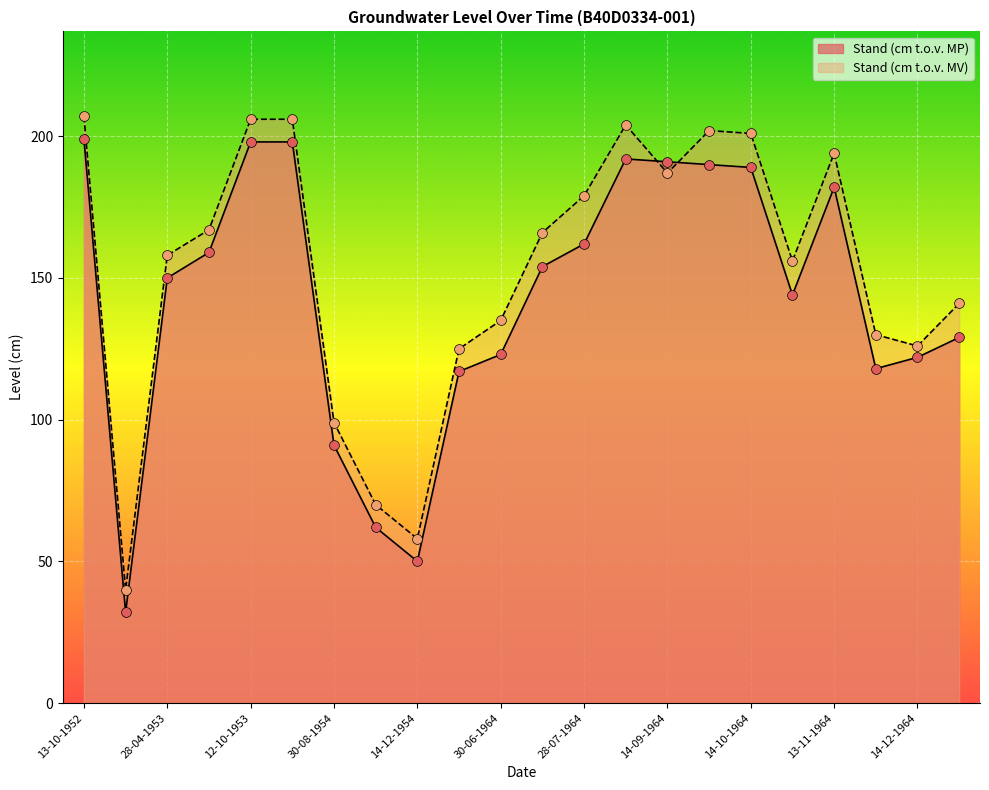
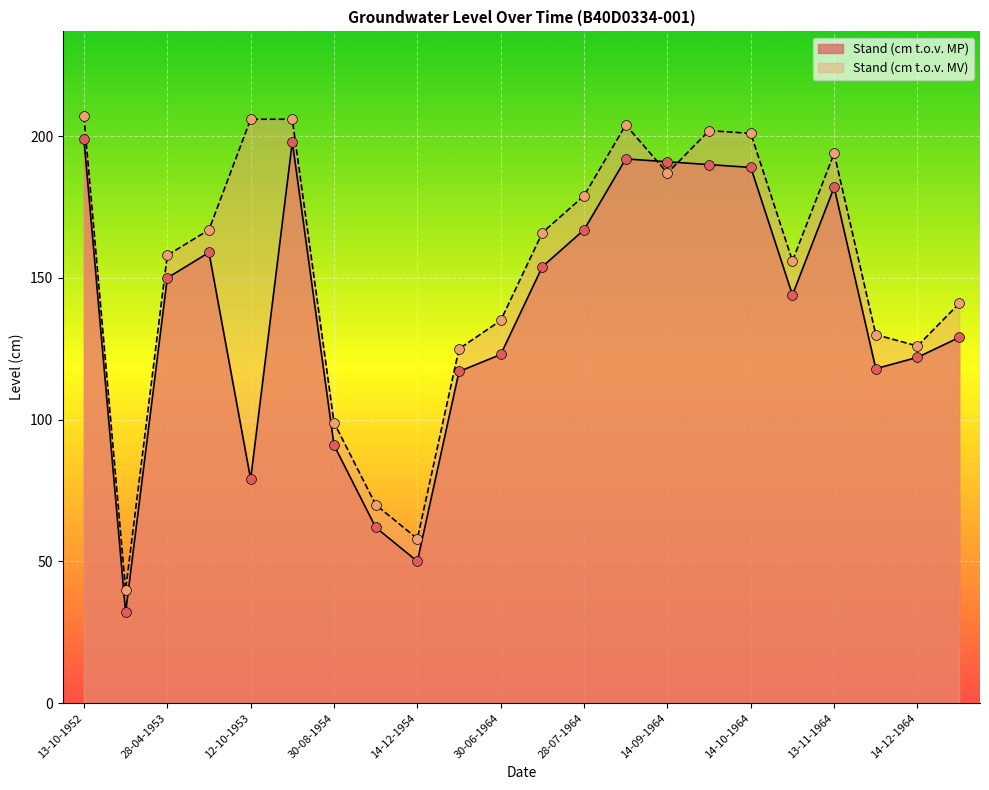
Stand (cm t.o.v. MP), 12-10-1953: 198 -> 79
Stand (cm t.o.v. MP), 28-07-1964: 162 -> 167
